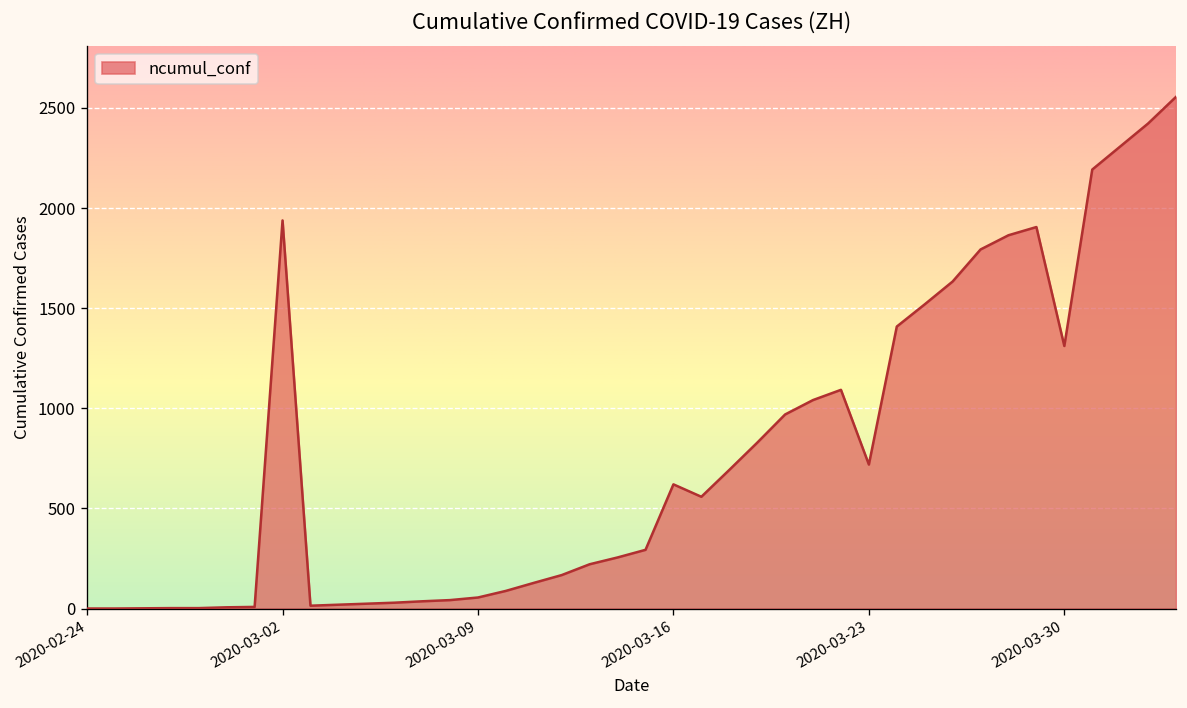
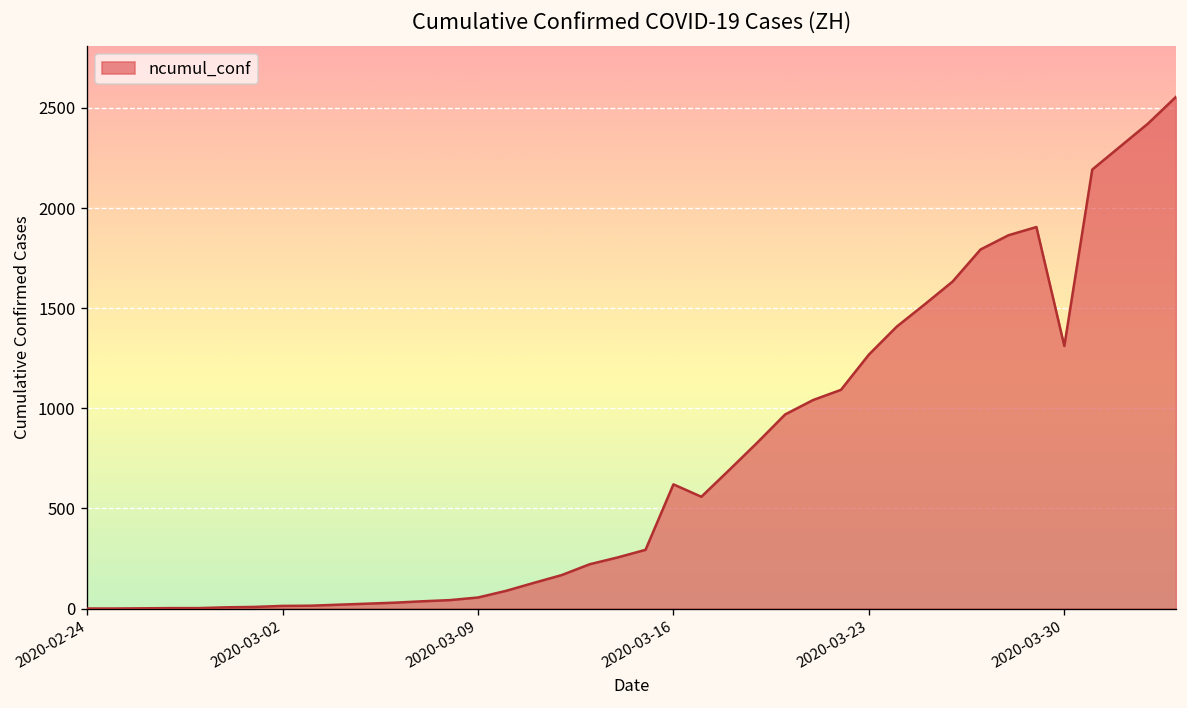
2020-03-02: 1940 -> 10
2020-03-23: 720 -> 1270
